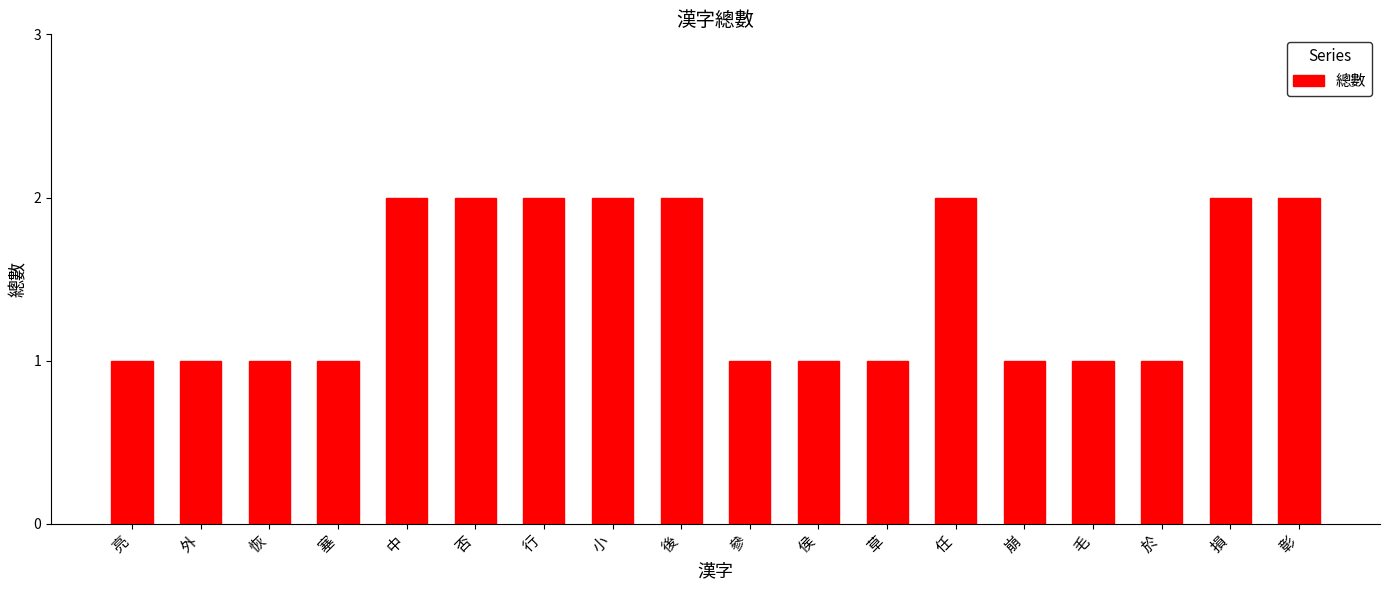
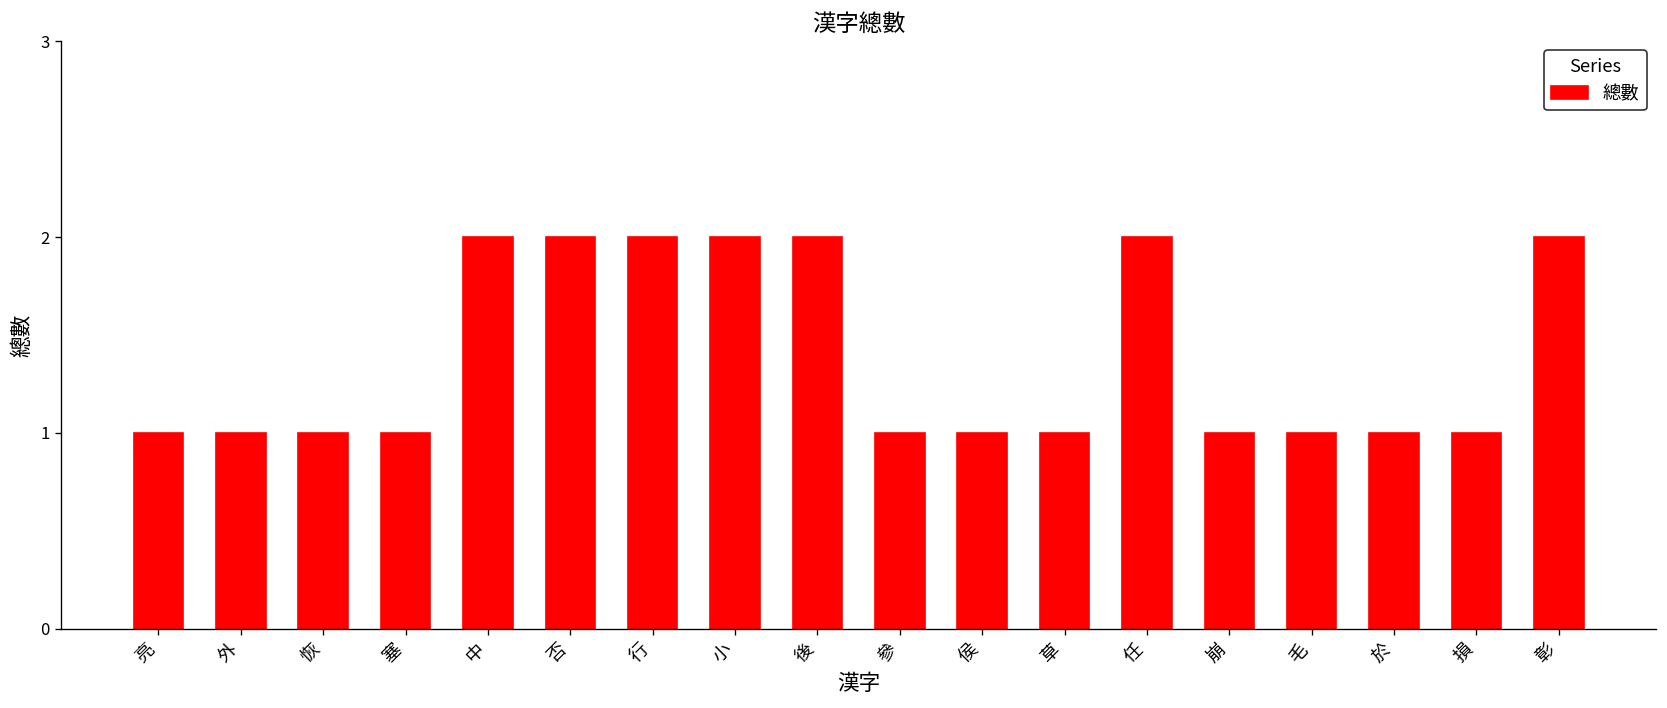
損: 2 -> 1
